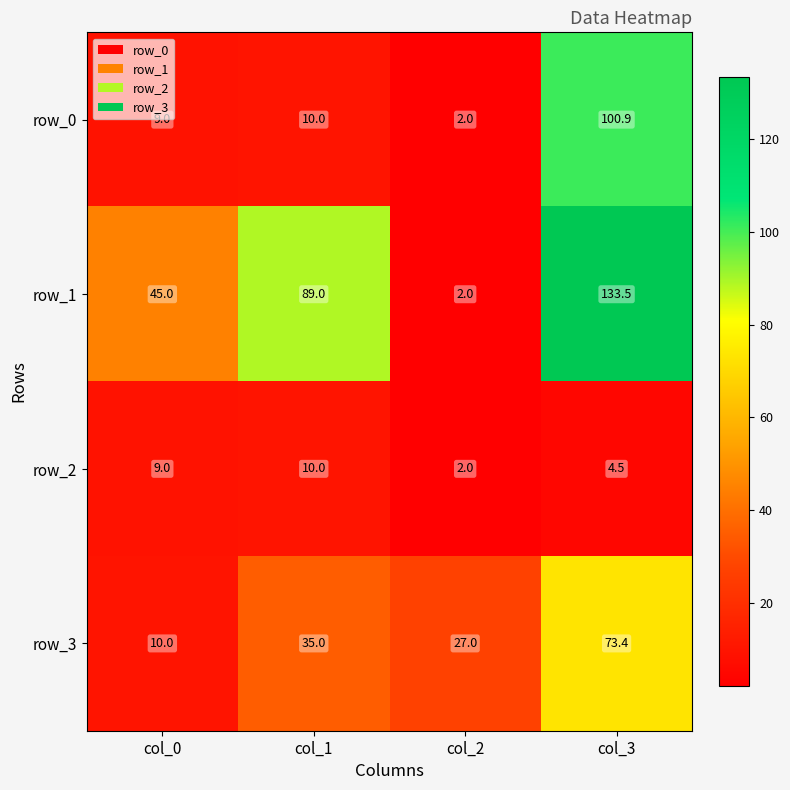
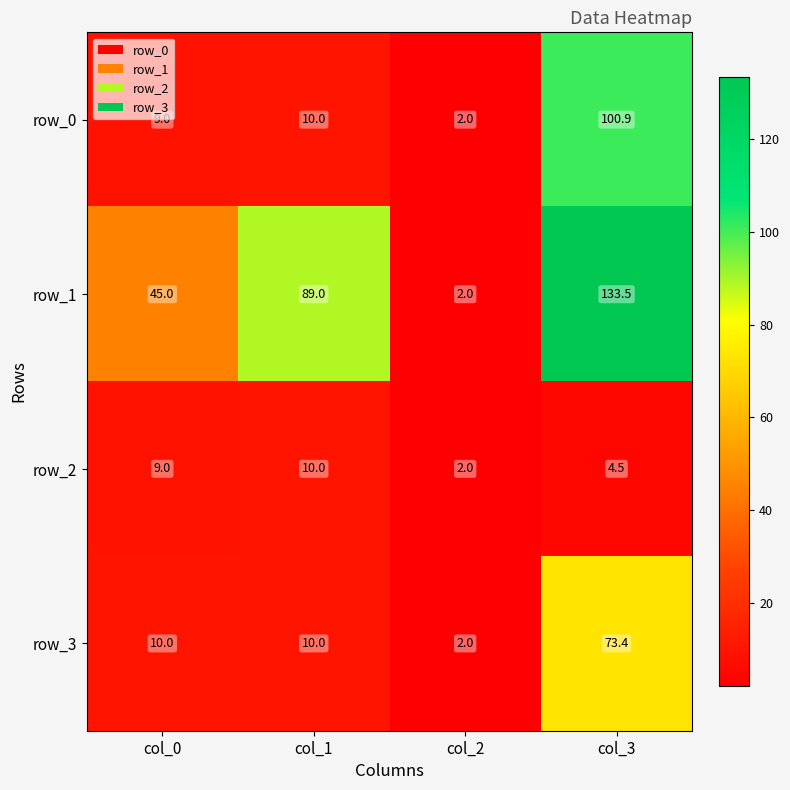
row_3, col_1: 35.0 -> 10.0
row_3, col_2: 27.0 -> 2.0
